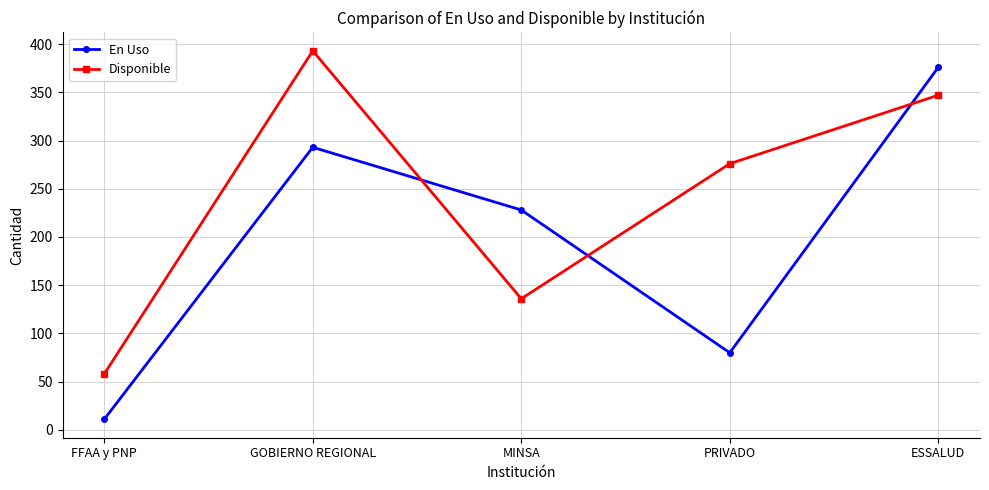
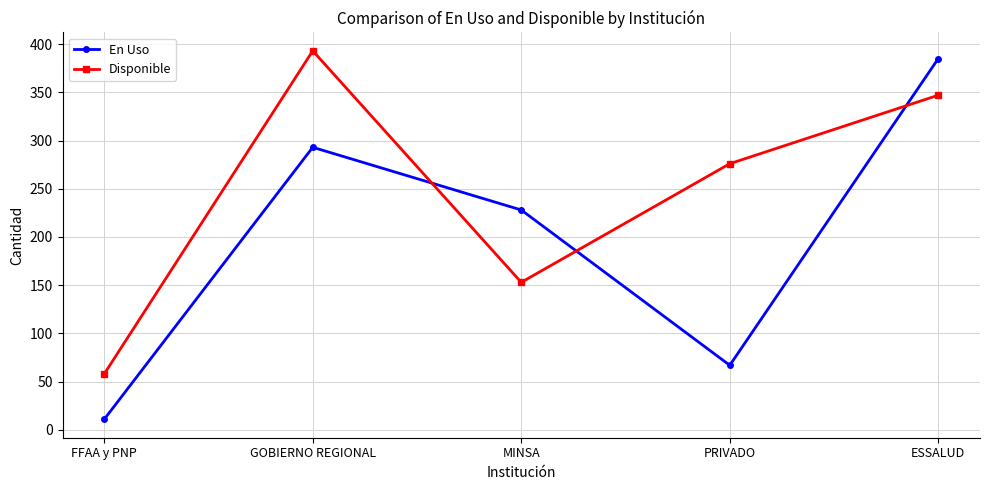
Disponible, MINSA: 140 -> 150
En Uso, PRIVADO: 80 -> 70
En Uso, ESSALUD: 380 -> 390
